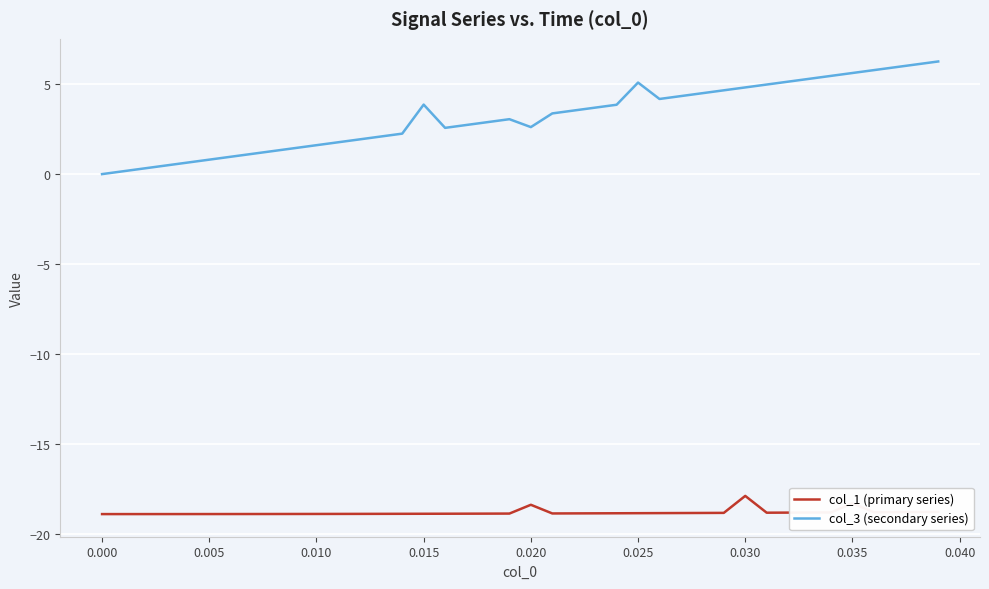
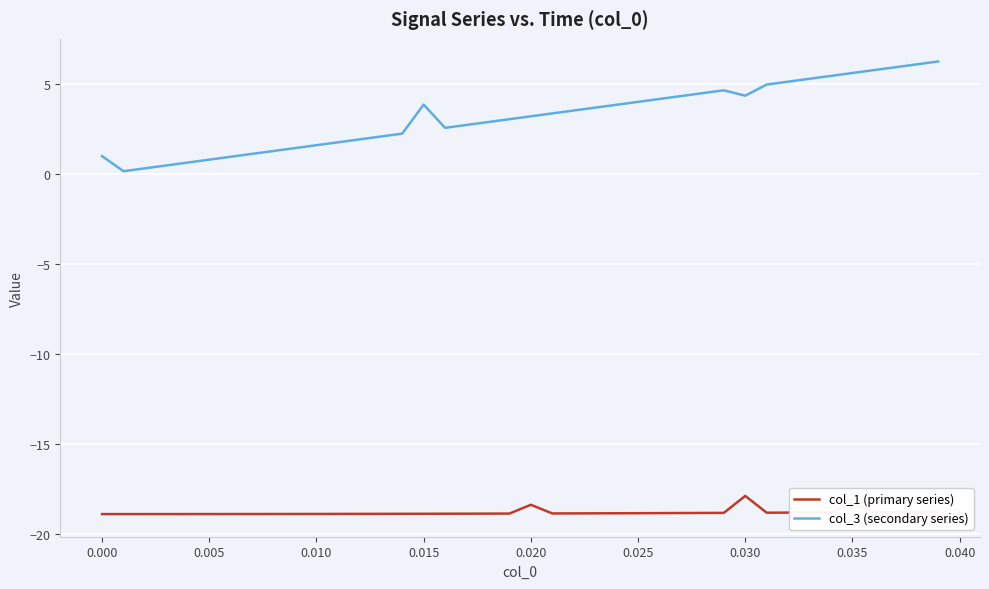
col_3 (secondary series), 0.000: 0 -> 1
col_3 (secondary series), 0.020: 2.6 -> 3.2
col_3 (secondary series), 0.025: 5.1 -> 4.0
col_3 (secondary series), 0.030: 4.8 -> 4.4
